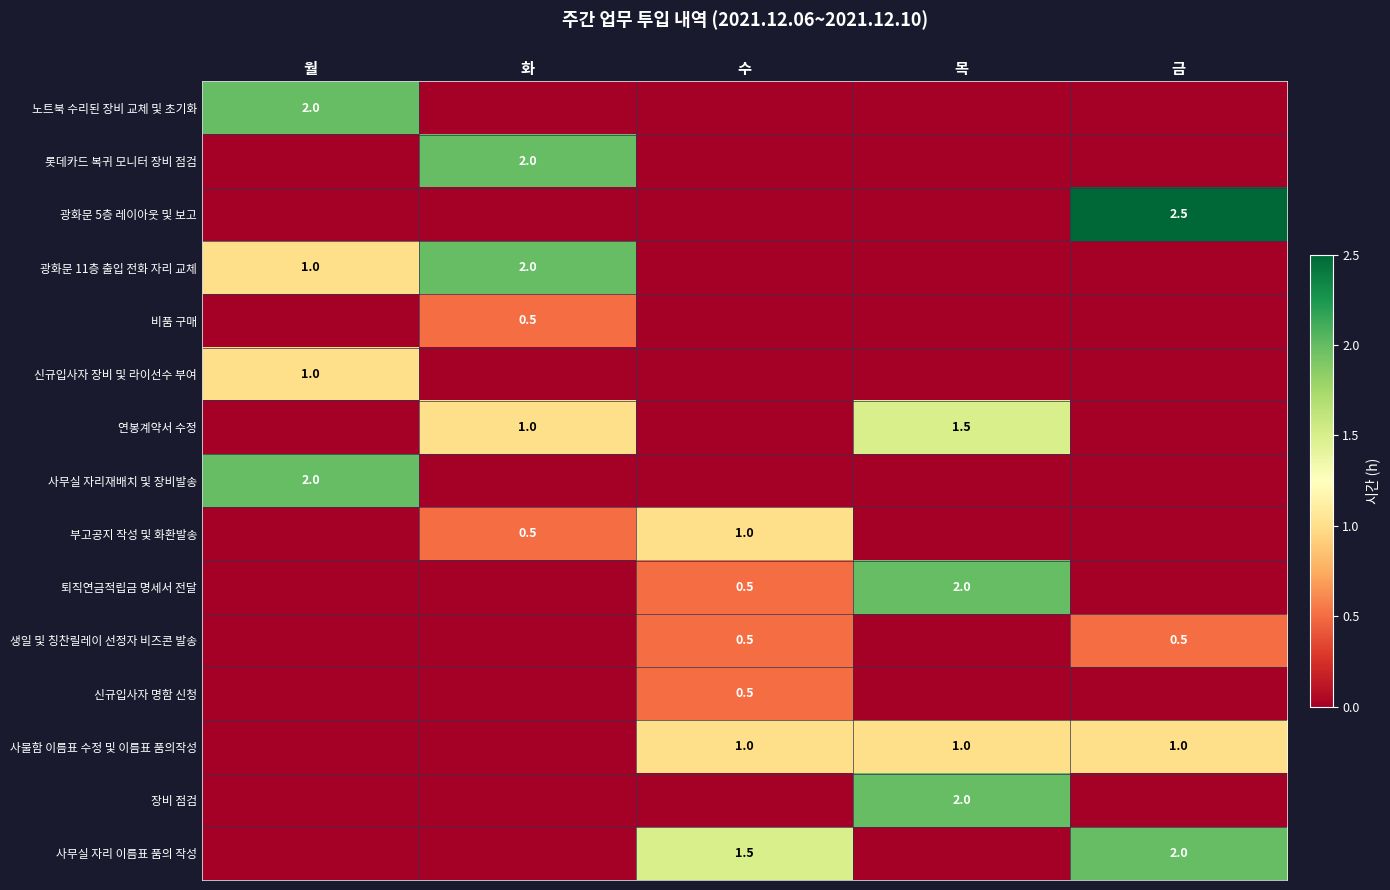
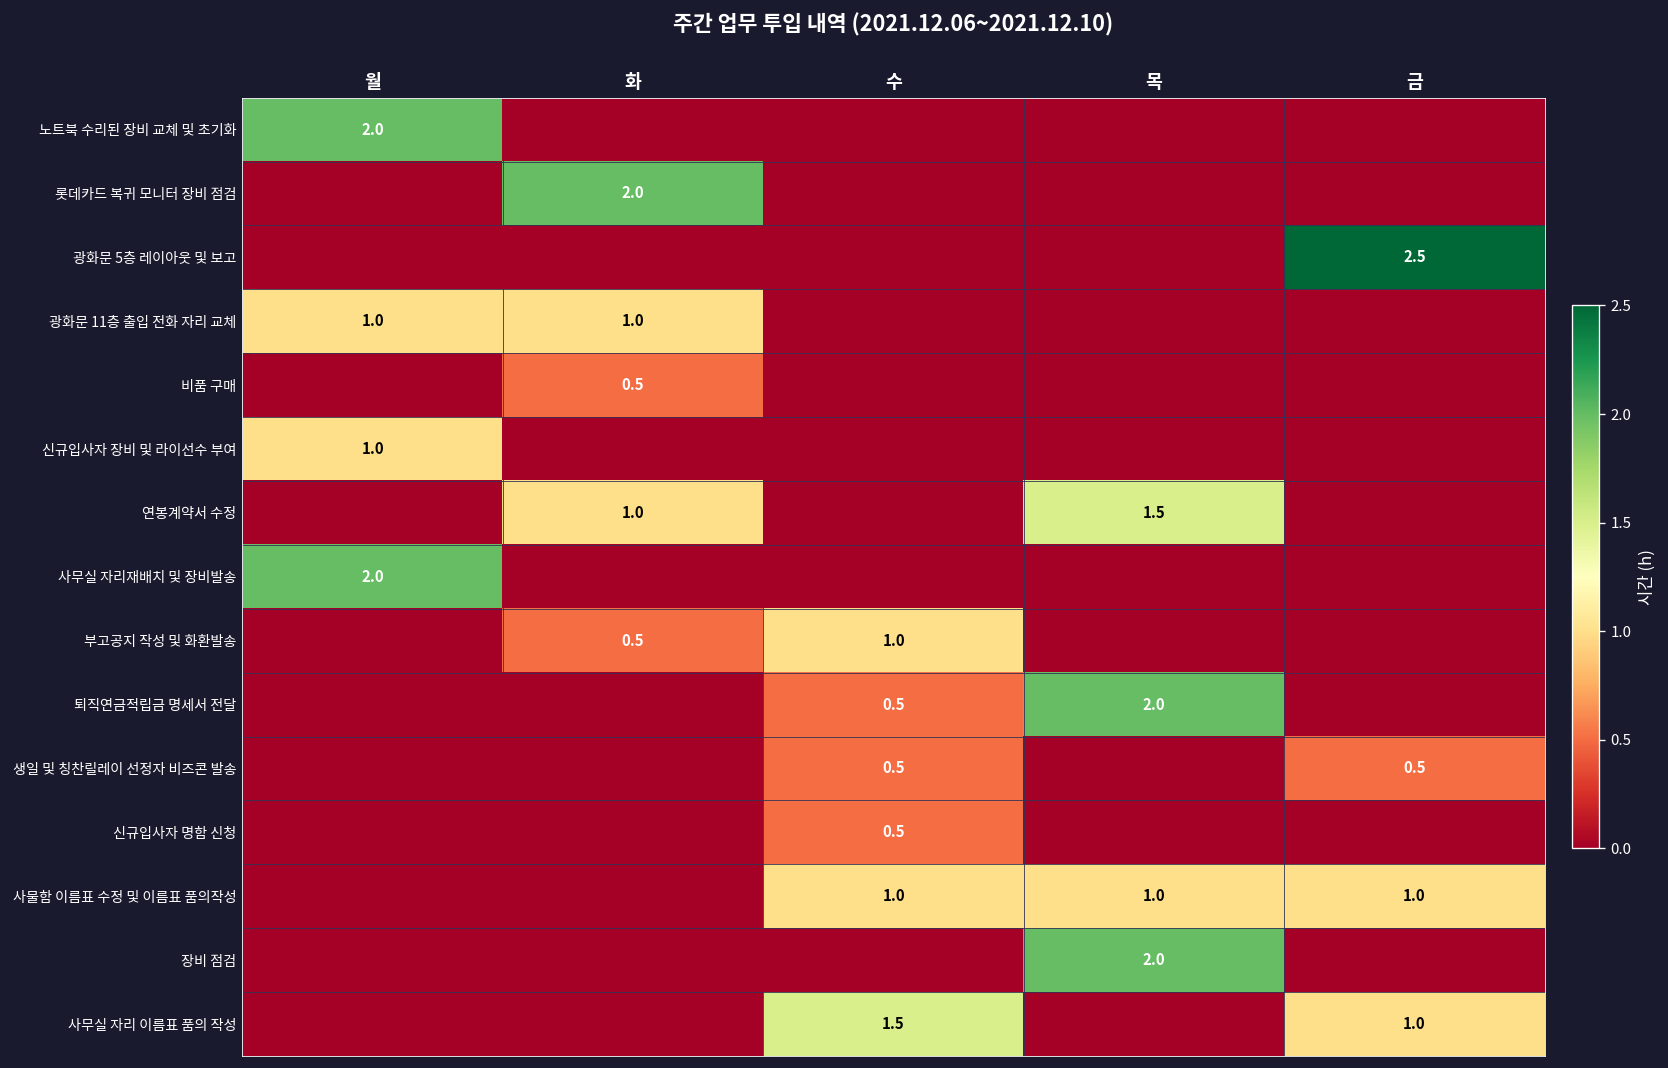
광화문 11층 출입 전화 자리 교체, 화: 2.0 -> 1.0
사무실 자리 이름표 품의 작성, 금: 2.0 -> 1.0
